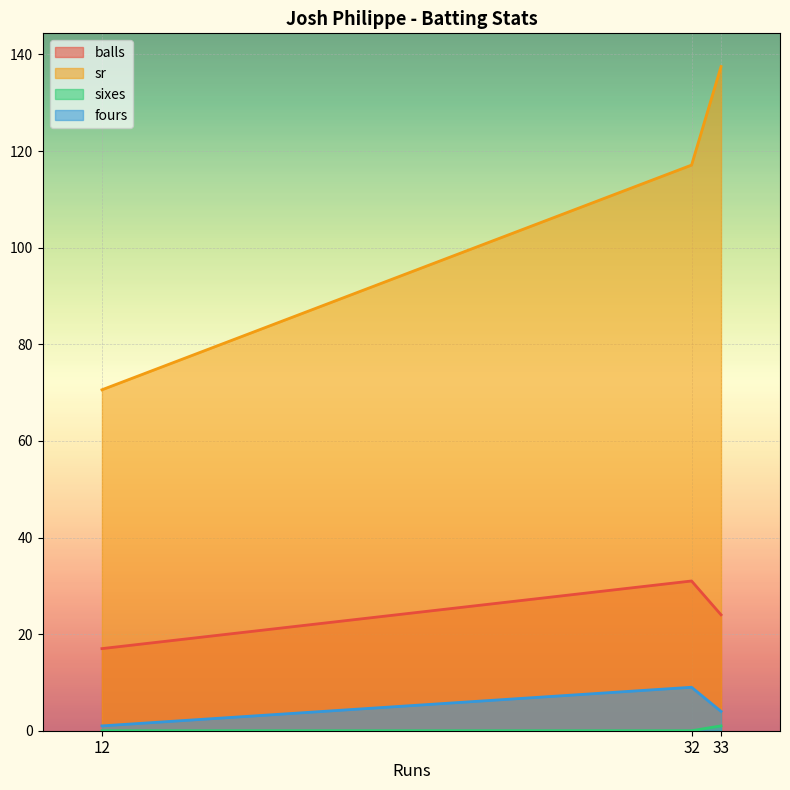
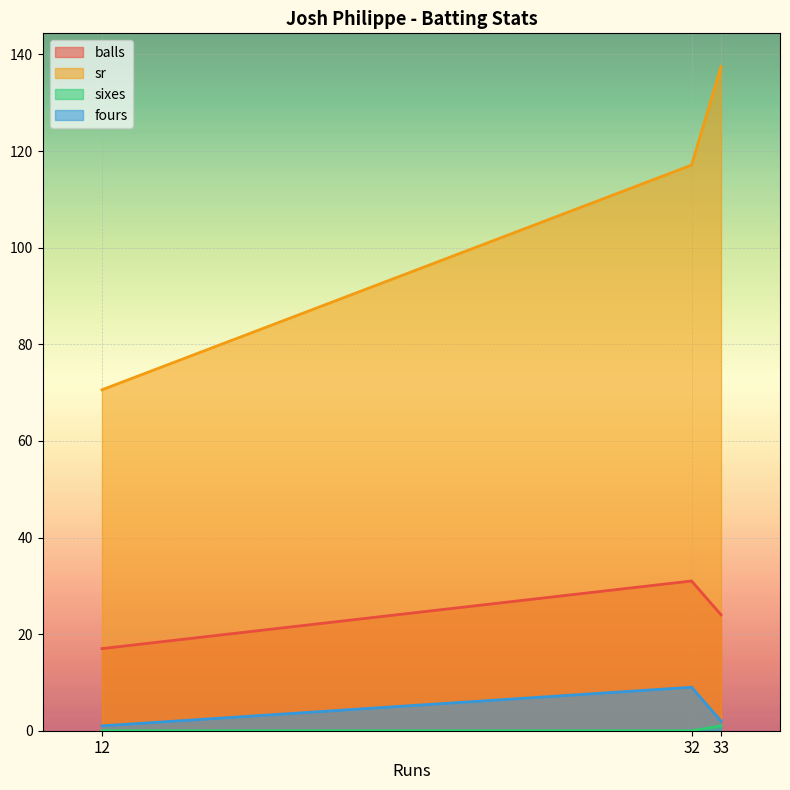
fours, 33: 4 -> 2
